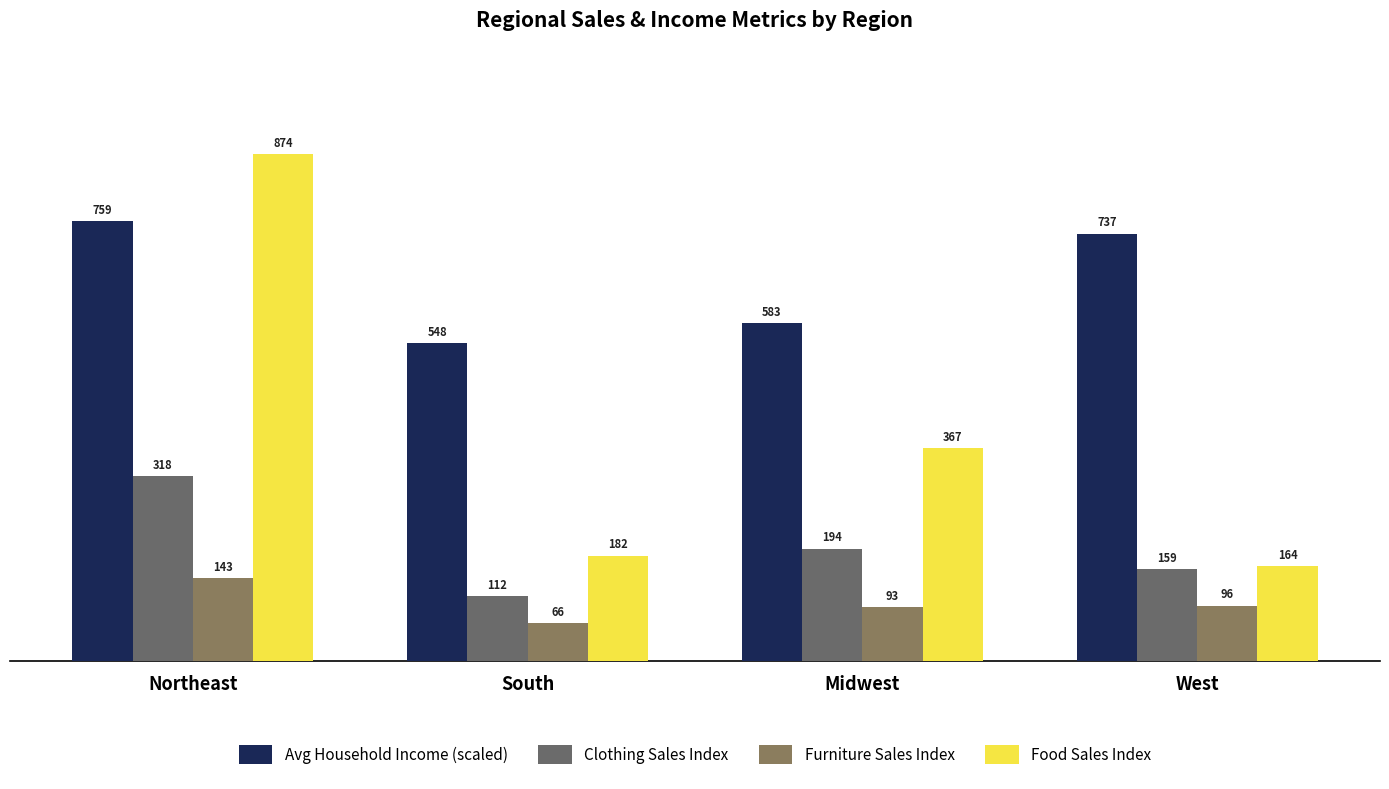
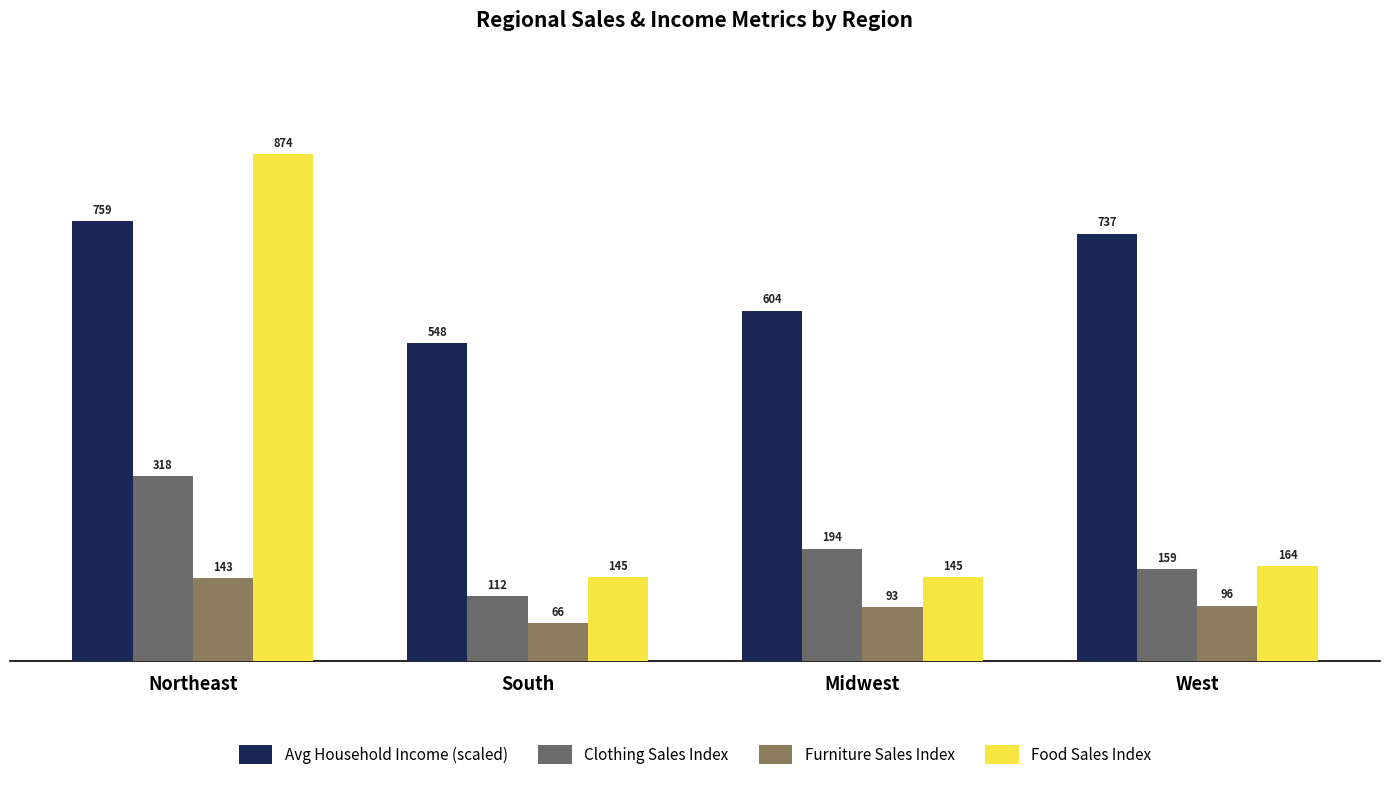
Food Sales Index, South: 182 -> 145
Avg Household Income (scaled), Midwest: 583 -> 604
Food Sales Index, Midwest: 367 -> 145
